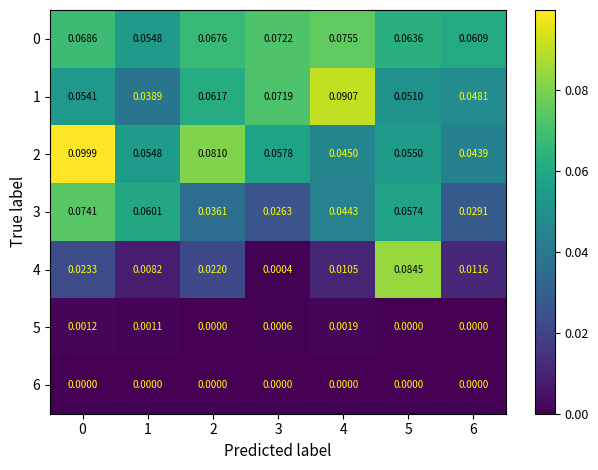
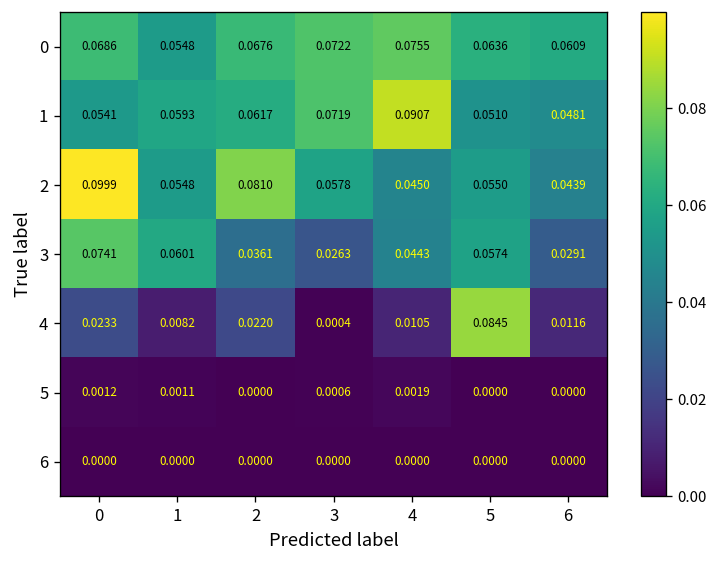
1, 1: 0.0389 -> 0.0593
